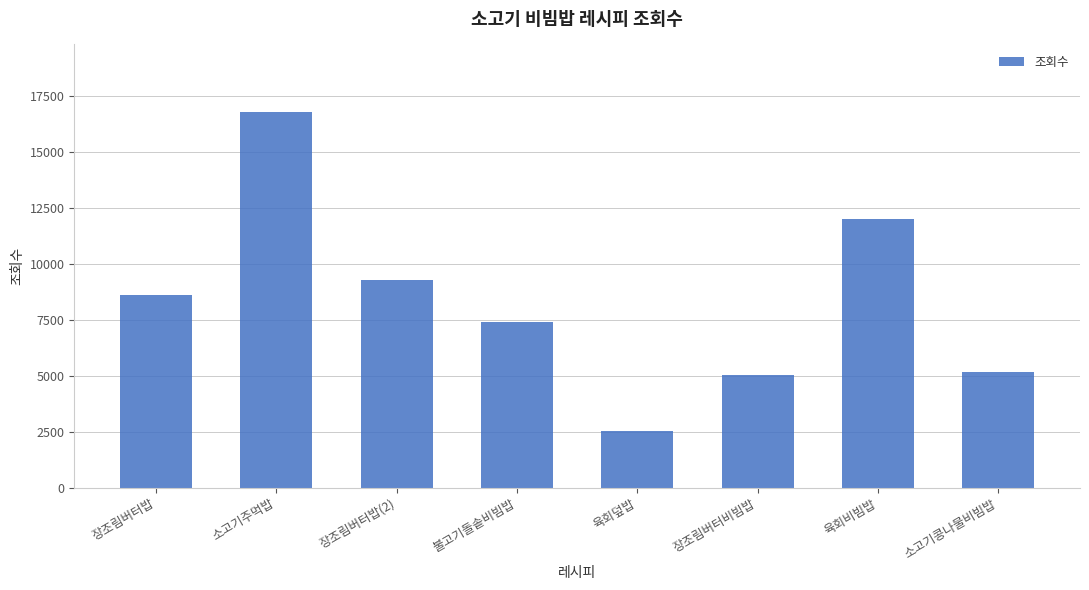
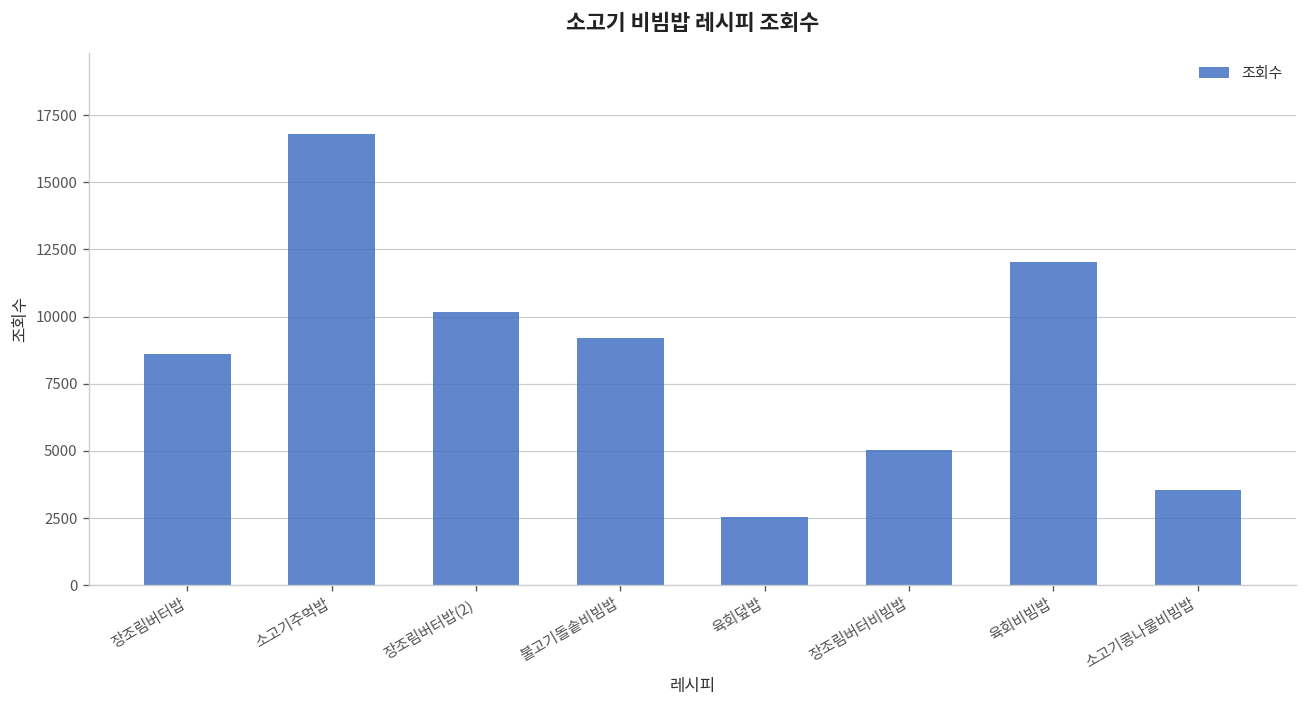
장조림버터밥(2): 9300 -> 10200
불고기돌솥비빔밥: 7400 -> 9200
소고기콩나물비빔밥: 5200 -> 3500
